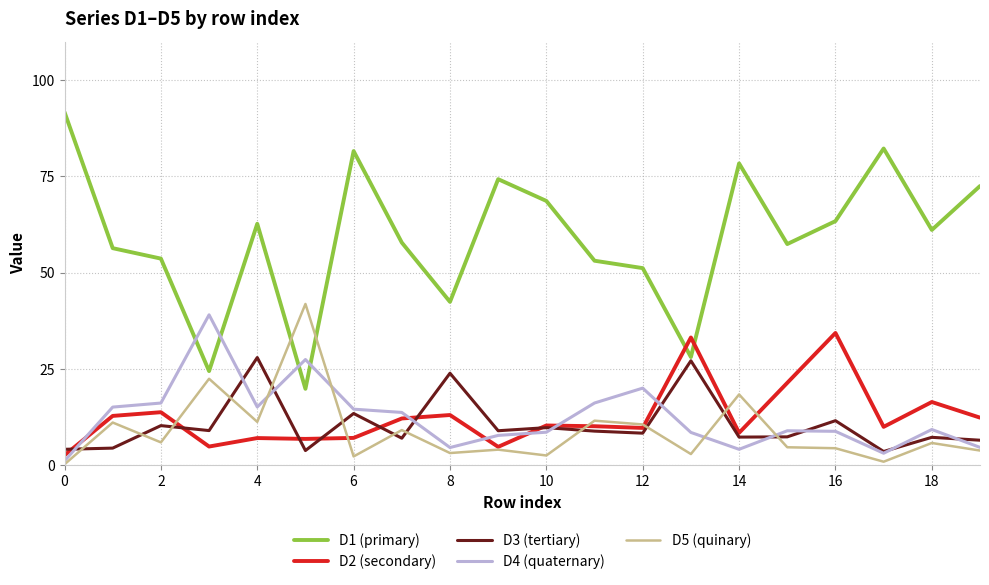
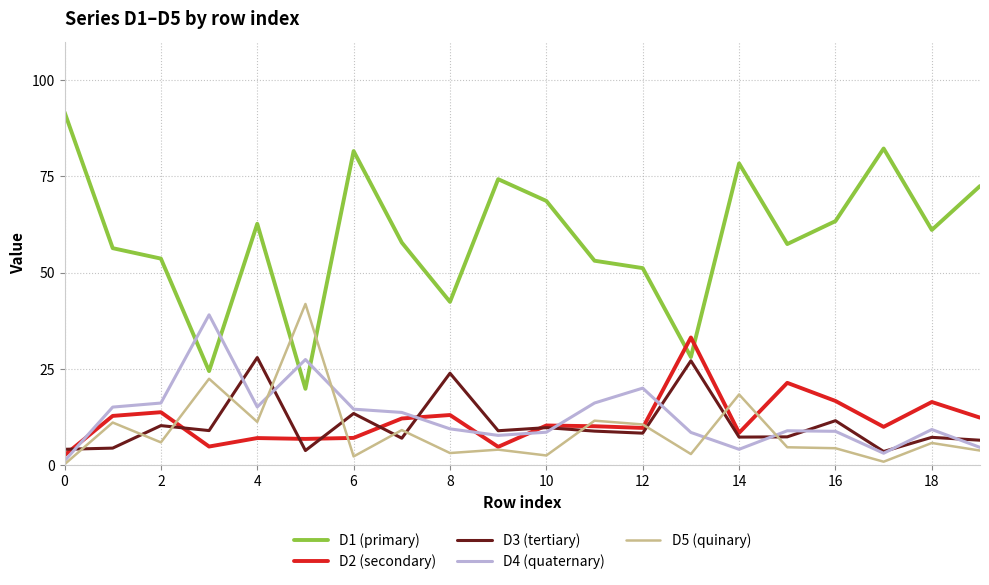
D4 (quaternary), 8: 5 -> 9
D2 (secondary), 16: 34 -> 17
